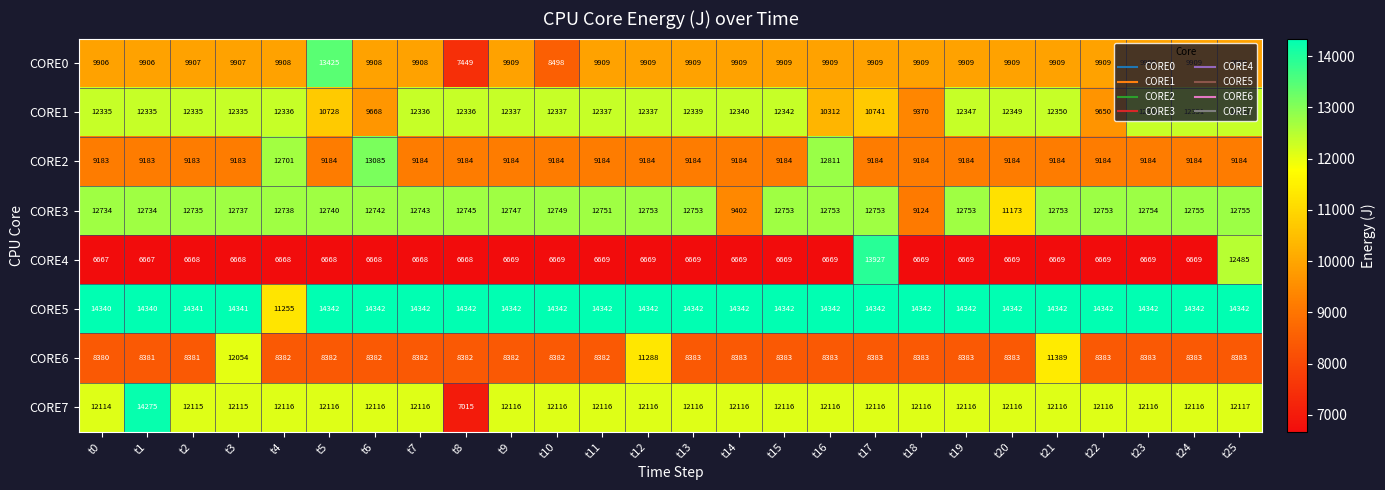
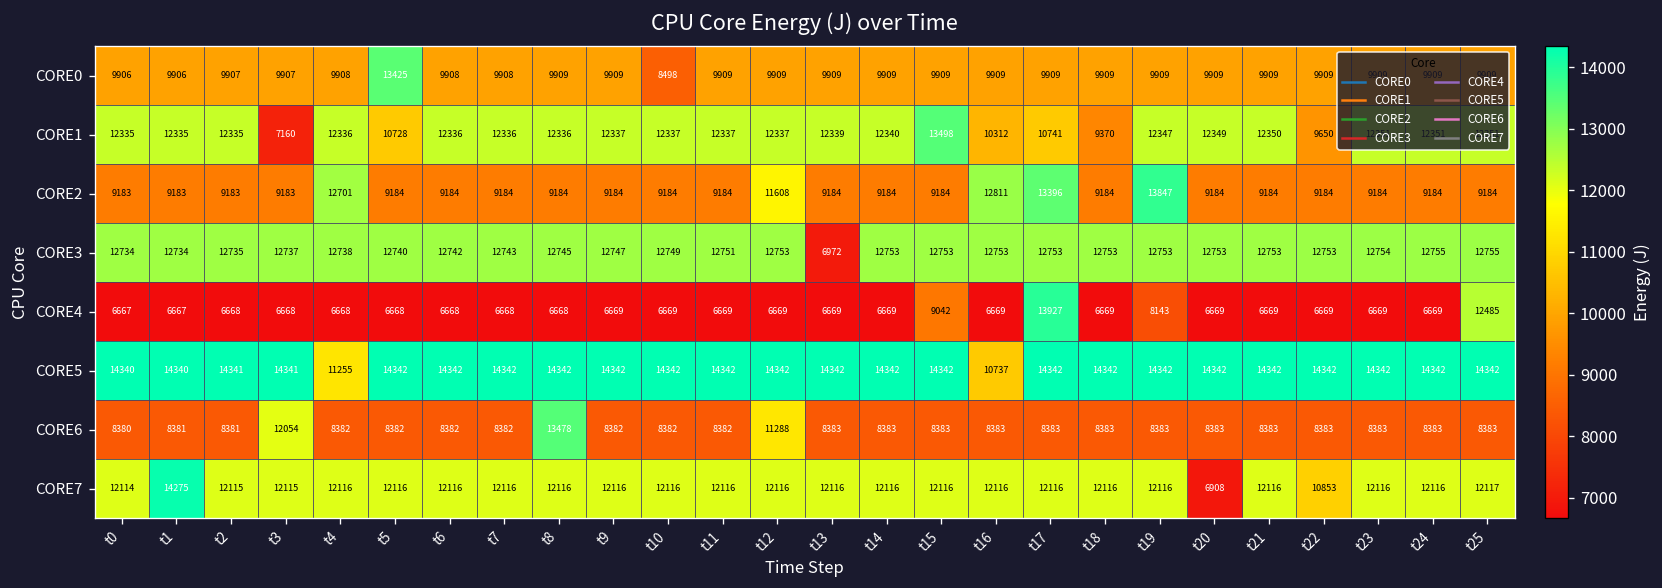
CORE0, t8: 7449 -> 9909
CORE1, t3: 12335 -> 7160
CORE1, t6: 9668 -> 12336
CORE1, t15: 12342 -> 13498
CORE2, t6: 13085 -> 9184
CORE2, t12: 9184 -> 11608
CORE2, t17: 9184 -> 13396
CORE2, t19: 9184 -> 13847
CORE3, t13: 12753 -> 6972
CORE3, t14: 9402 -> 12753
CORE3, t18: 9124 -> 12753
CORE3, t20: 11173 -> 12753
CORE4, t15: 6669 -> 9042
CORE4, t19: 6669 -> 8143
CORE5, t16: 14342 -> 10737
CORE6, t8: 8382 -> 13478
CORE6, t21: 11389 -> 8383
CORE7, t8: 7015 -> 12116
CORE7, t20: 12116 -> 6908
CORE7, t22: 12116 -> 10853
